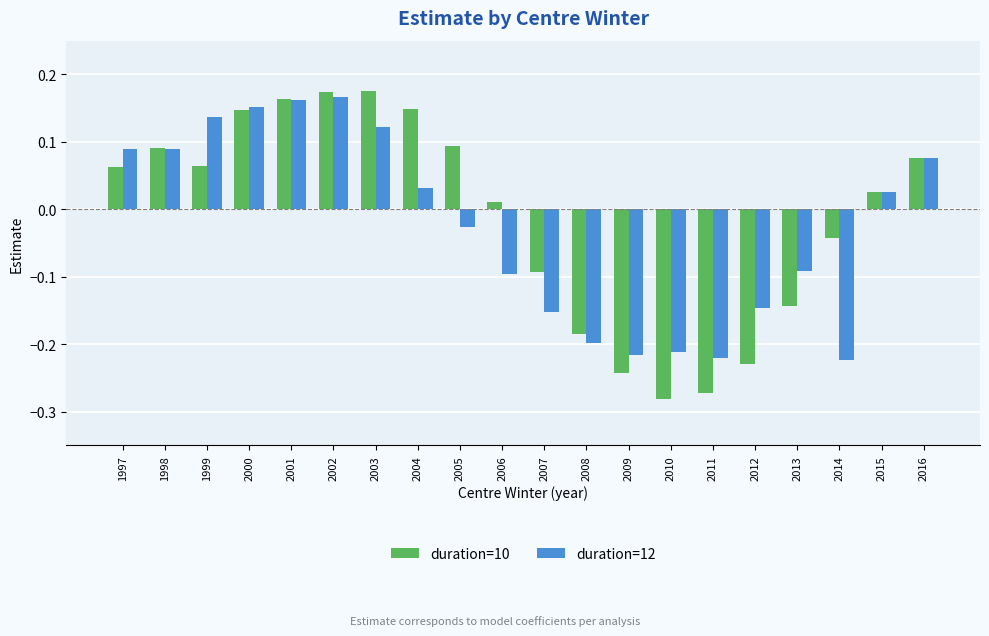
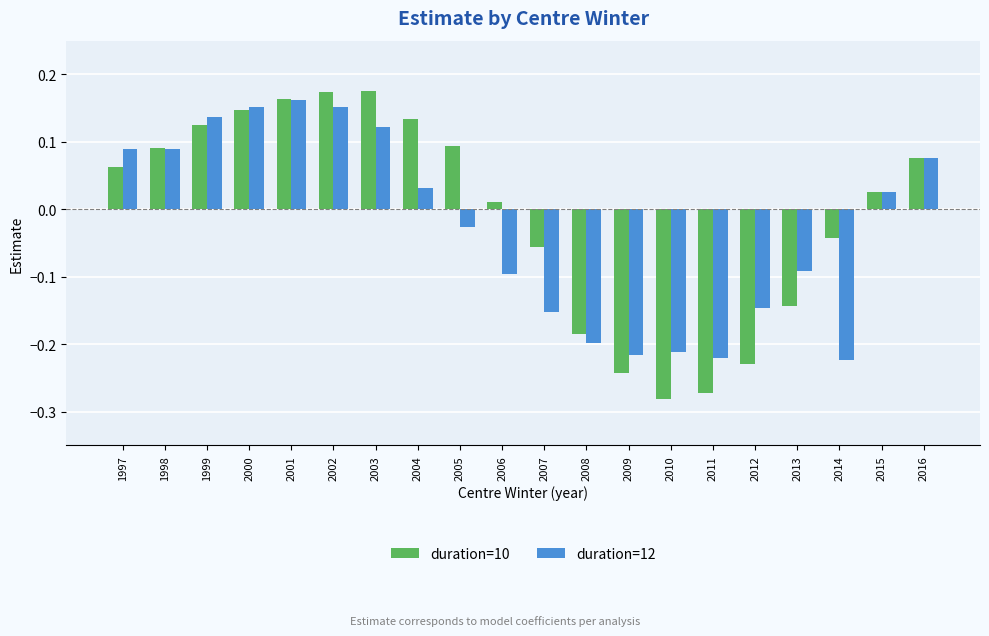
duration=10, 1999: 0.06 -> 0.12
duration=12, 2002: 0.17 -> 0.15
duration=10, 2004: 0.15 -> 0.13
duration=10, 2007: -0.09 -> -0.06
